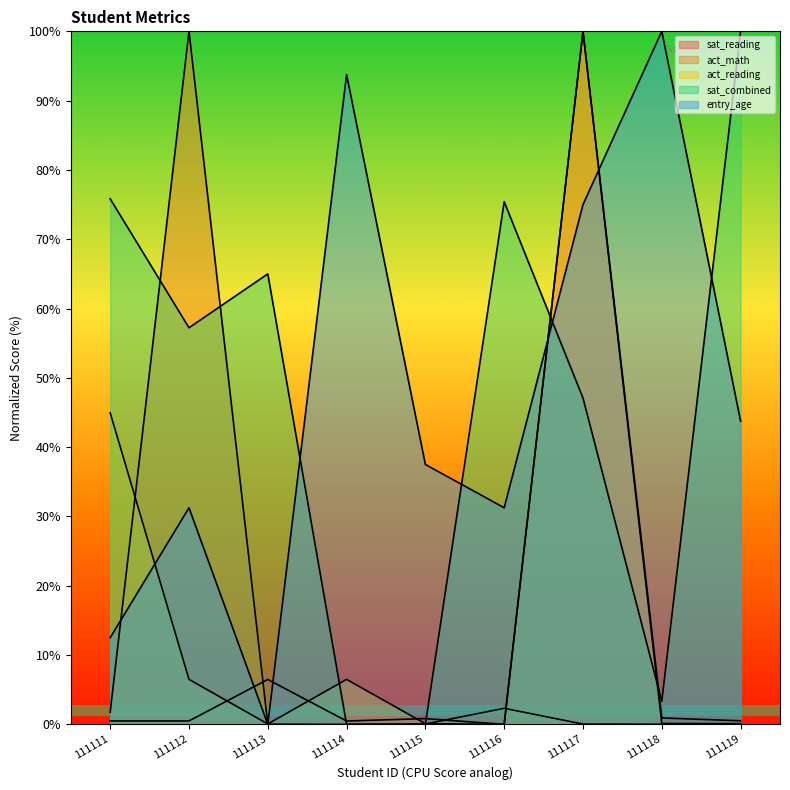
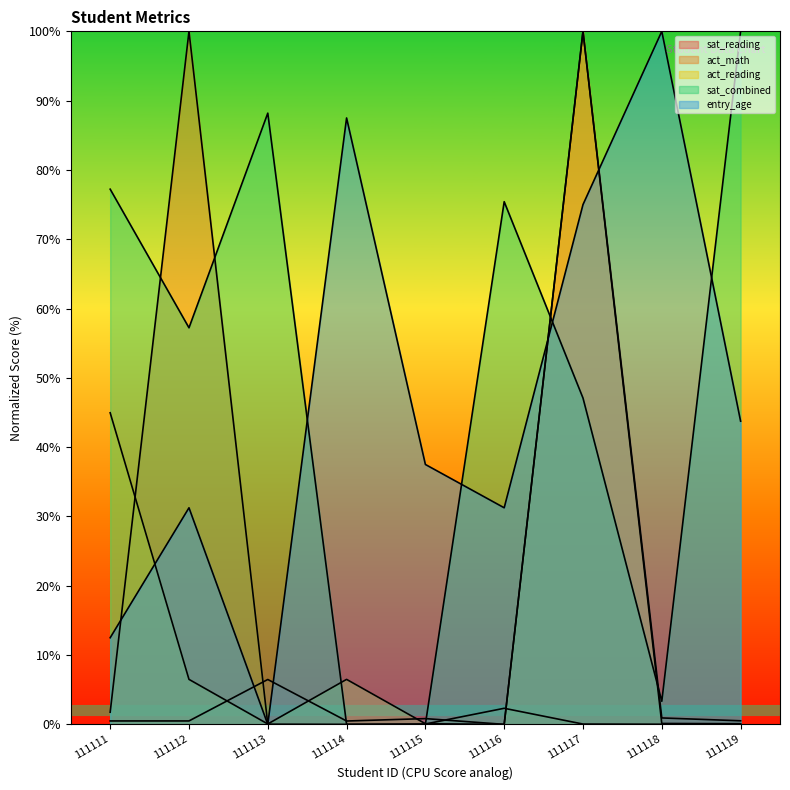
sat_combined, 111111: 76% -> 77%
sat_combined, 111113: 65% -> 88%
entry_age, 111114: 94% -> 88%
